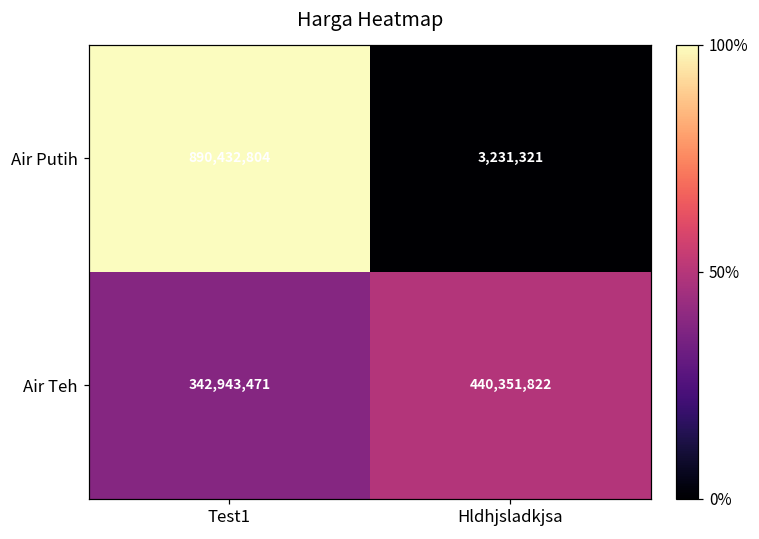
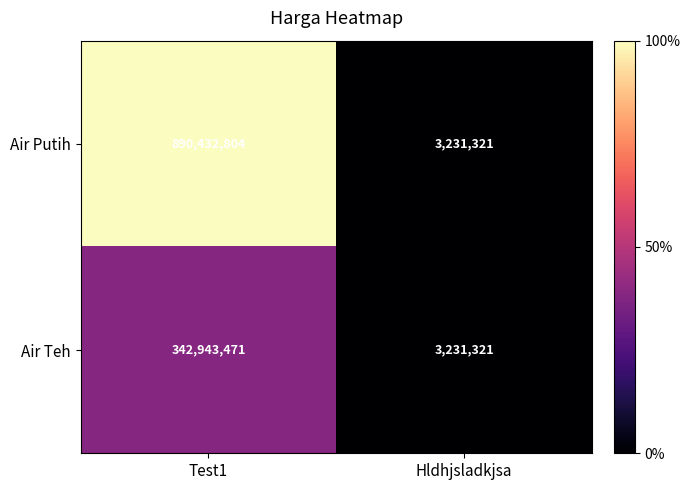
Air Teh, Hldhjsladkjsa: 440,351,822 -> 3,231,321
